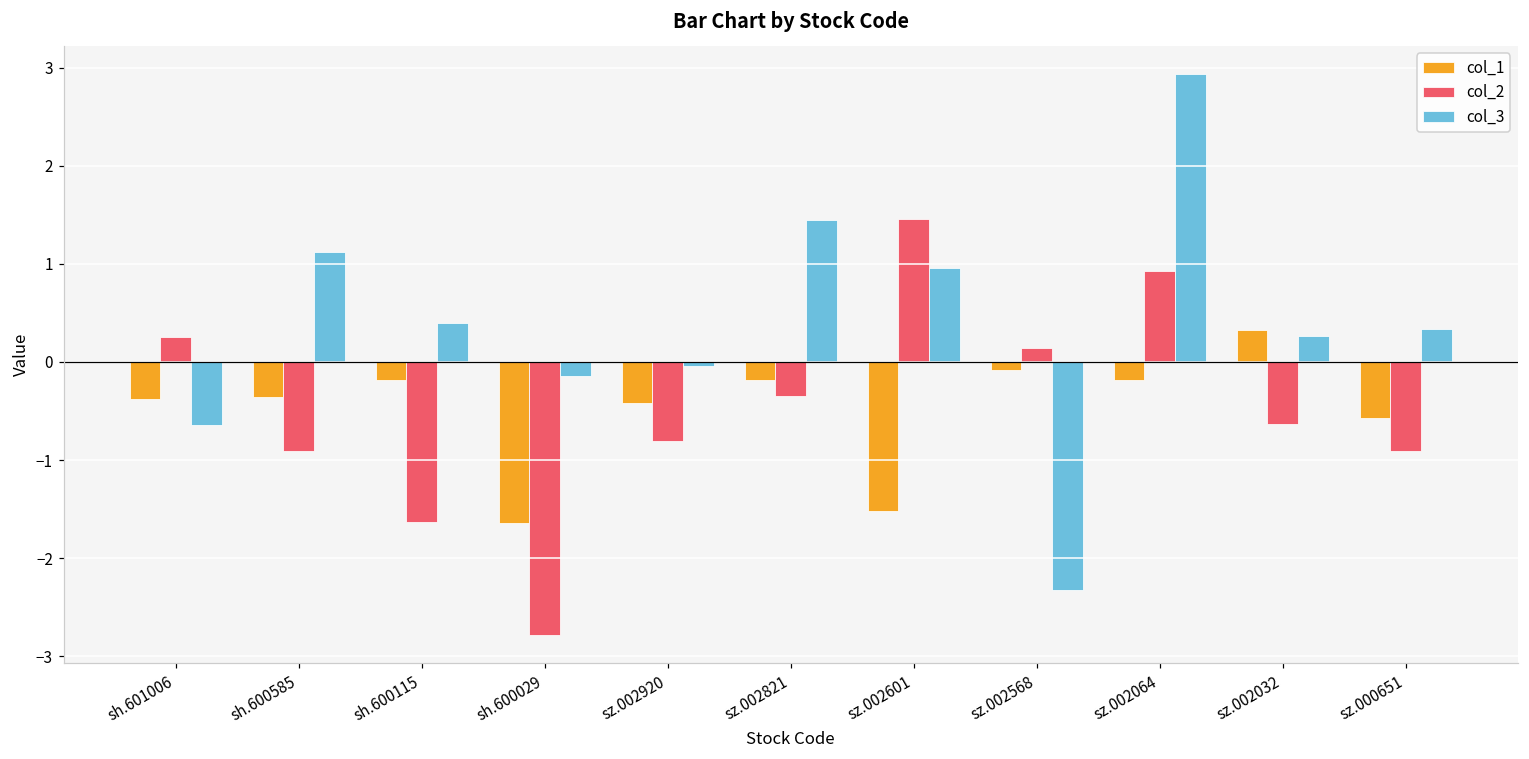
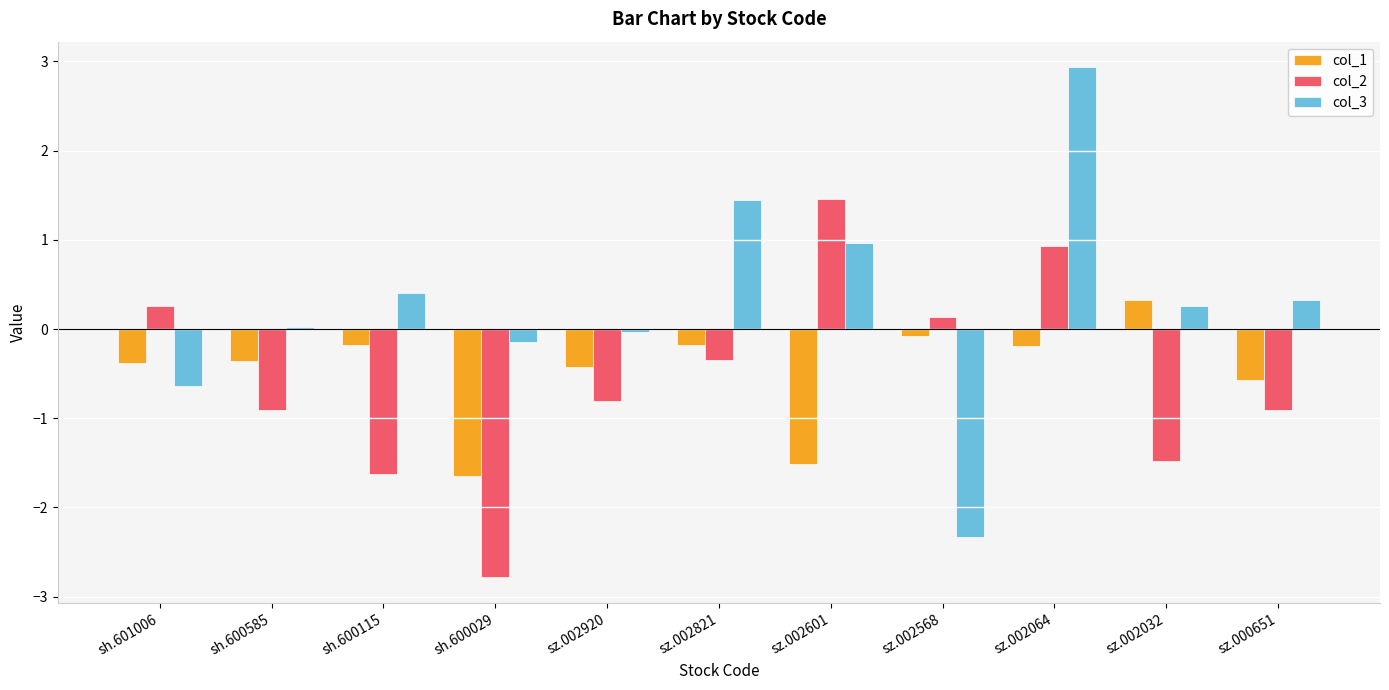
col_3, sh.600585: 1.1 -> 0.0
col_2, sz.002032: -0.6 -> -1.5
